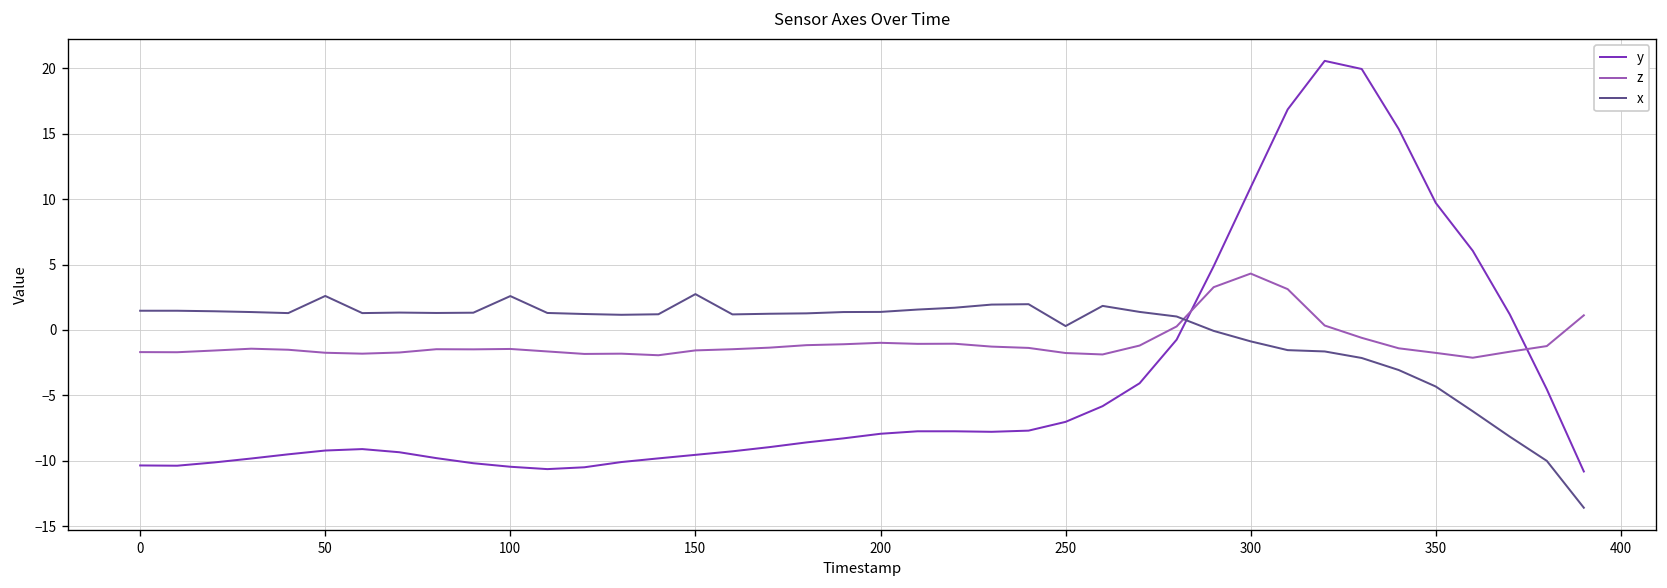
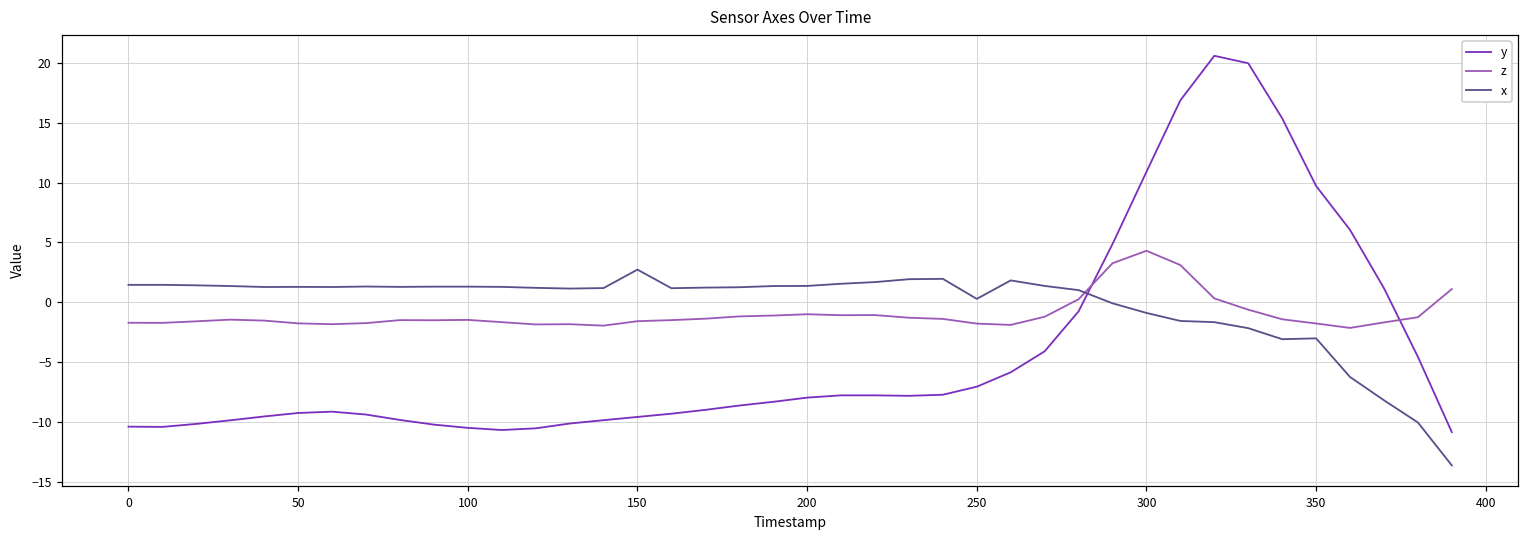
x, 50: 2.6 -> 1.3
x, 100: 2.6 -> 1.3
x, 350: -4.3 -> -3.0
